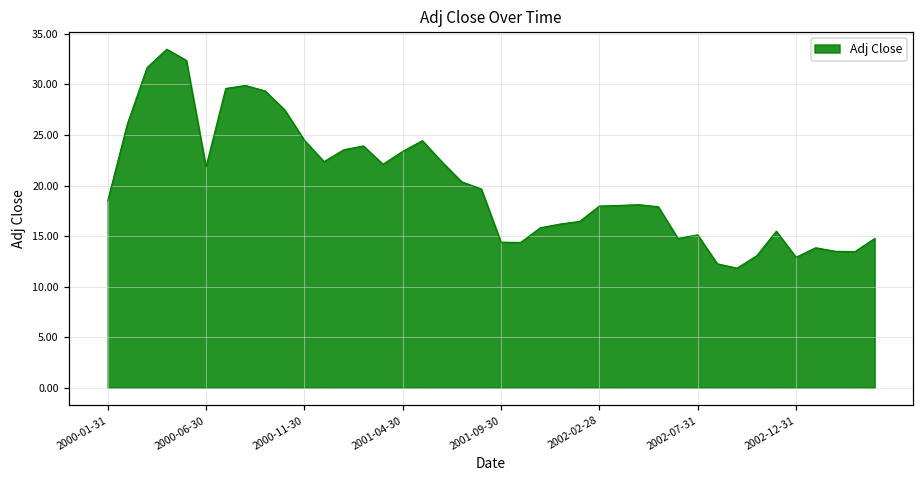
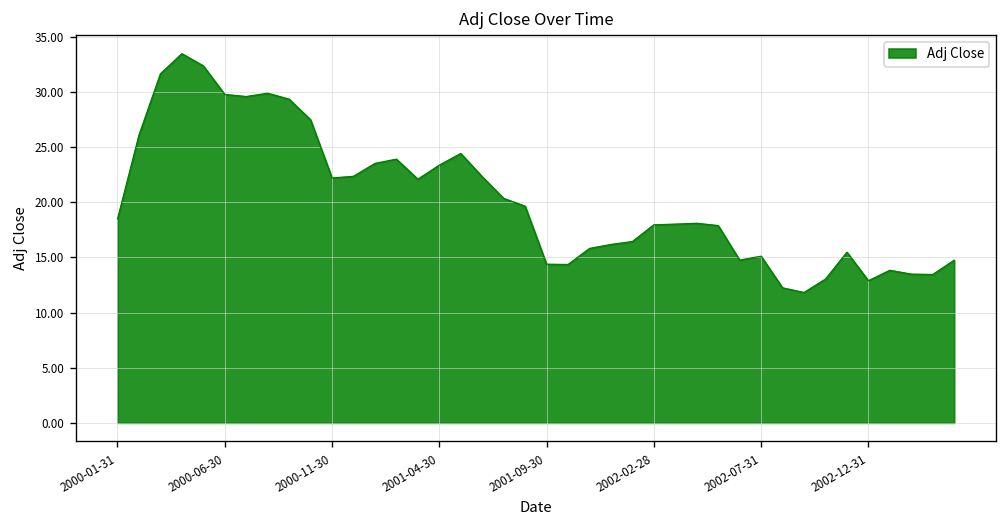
2000-06-30: 22 -> 30
2000-11-30: 24 -> 22
